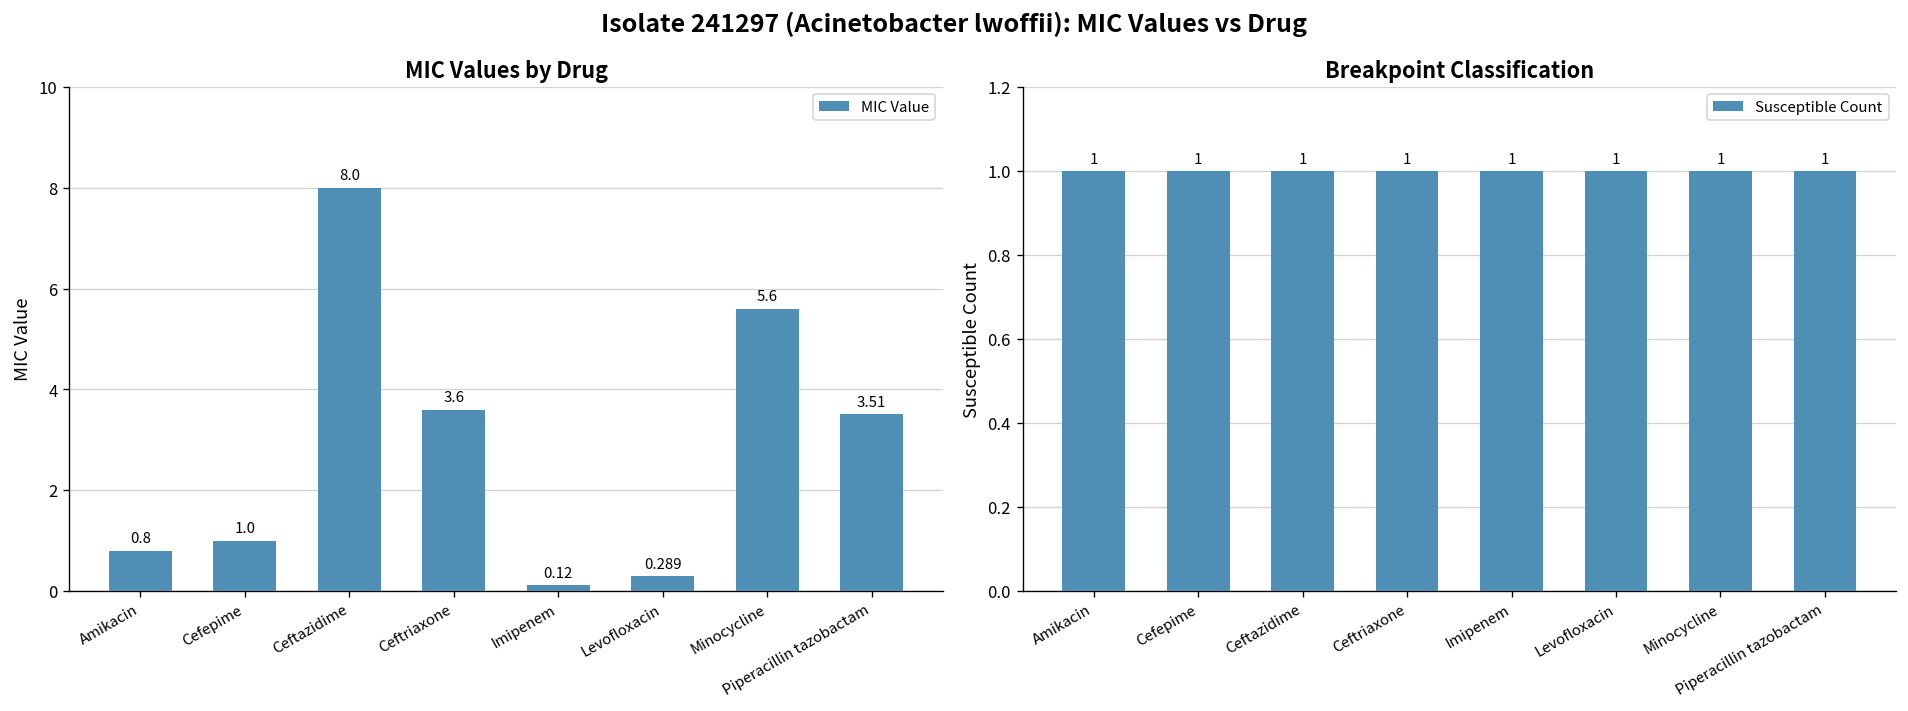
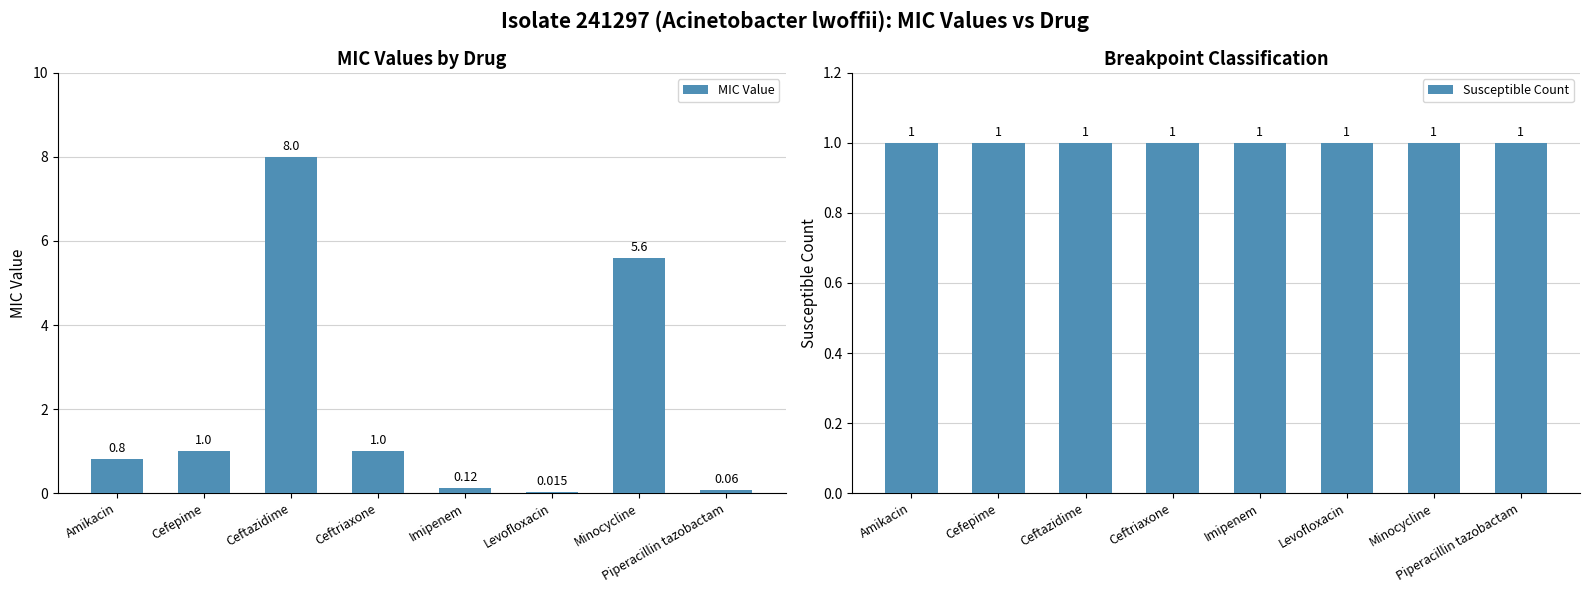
MIC Values by Drug, Ceftriaxone: 3.6 -> 1.0
MIC Values by Drug, Levofloxacin: 0.289 -> 0.015
MIC Values by Drug, Piperacillin tazobactam: 3.51 -> 0.06
